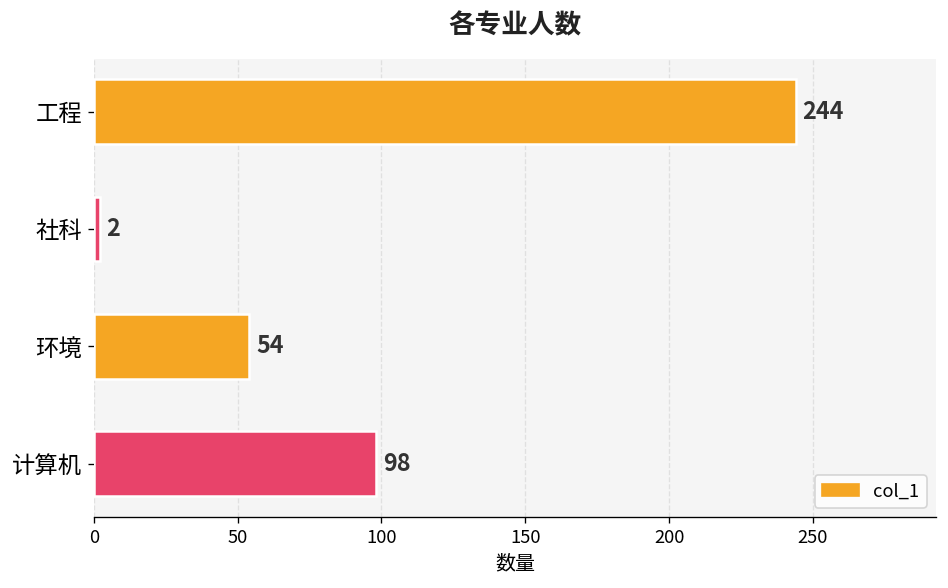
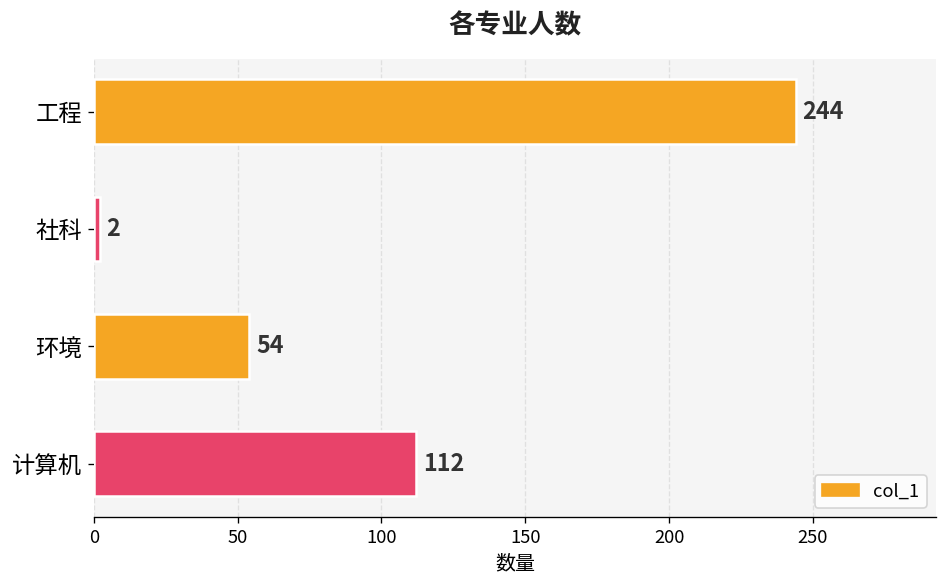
计算机: 98 -> 112
